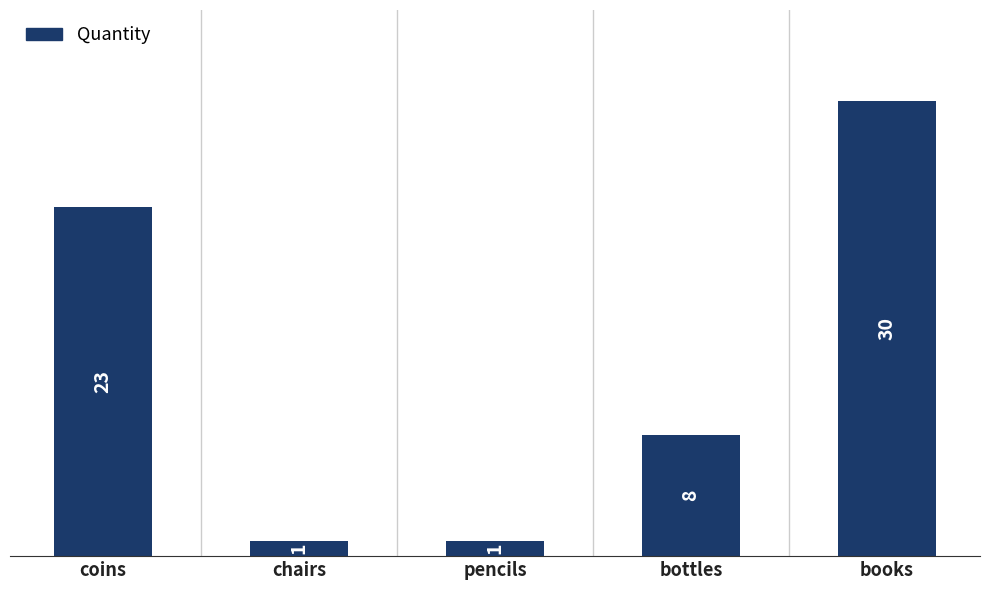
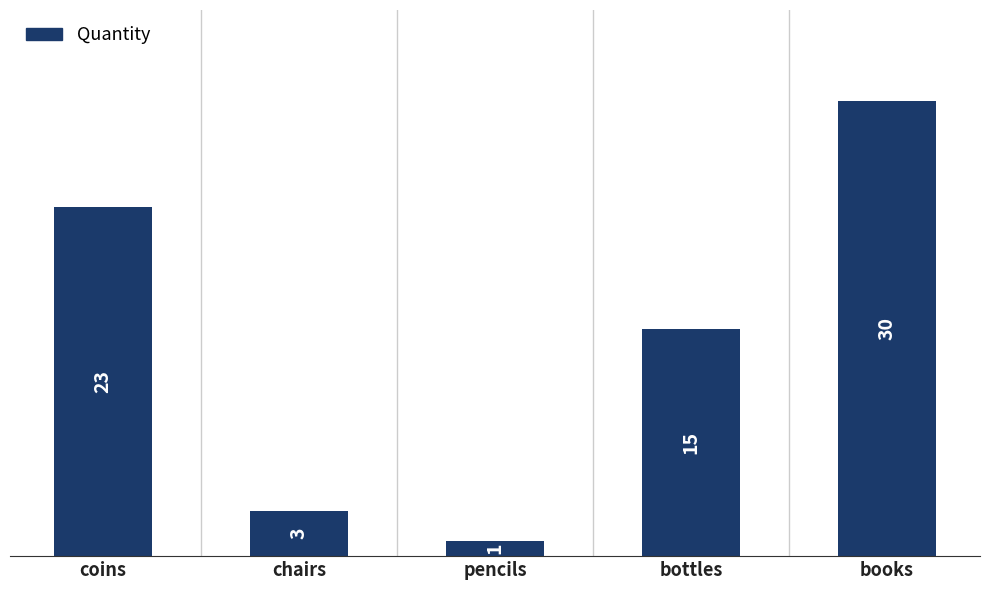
chairs: 1 -> 3
bottles: 8 -> 15
